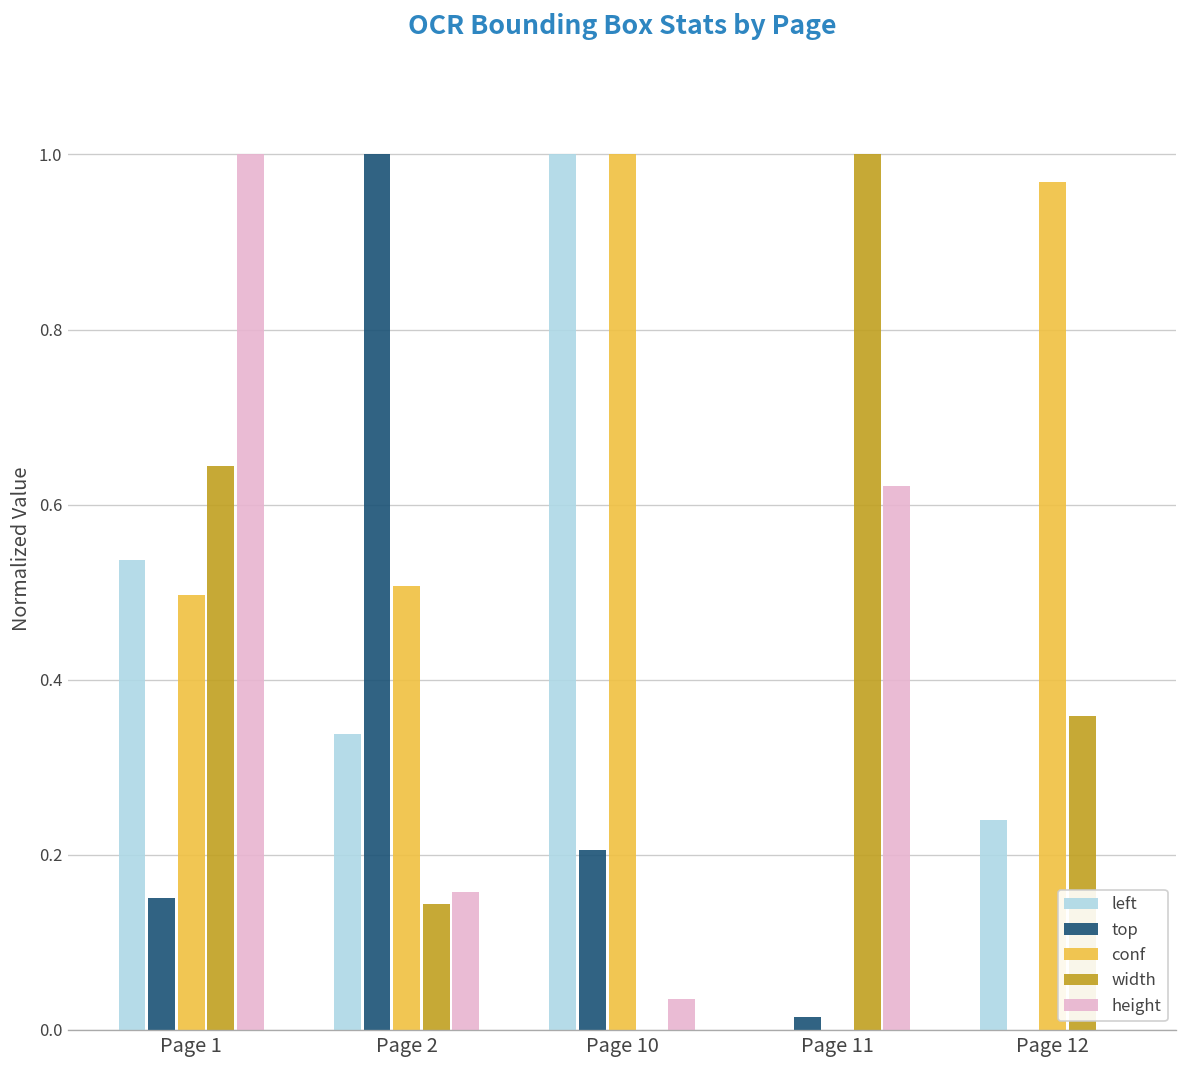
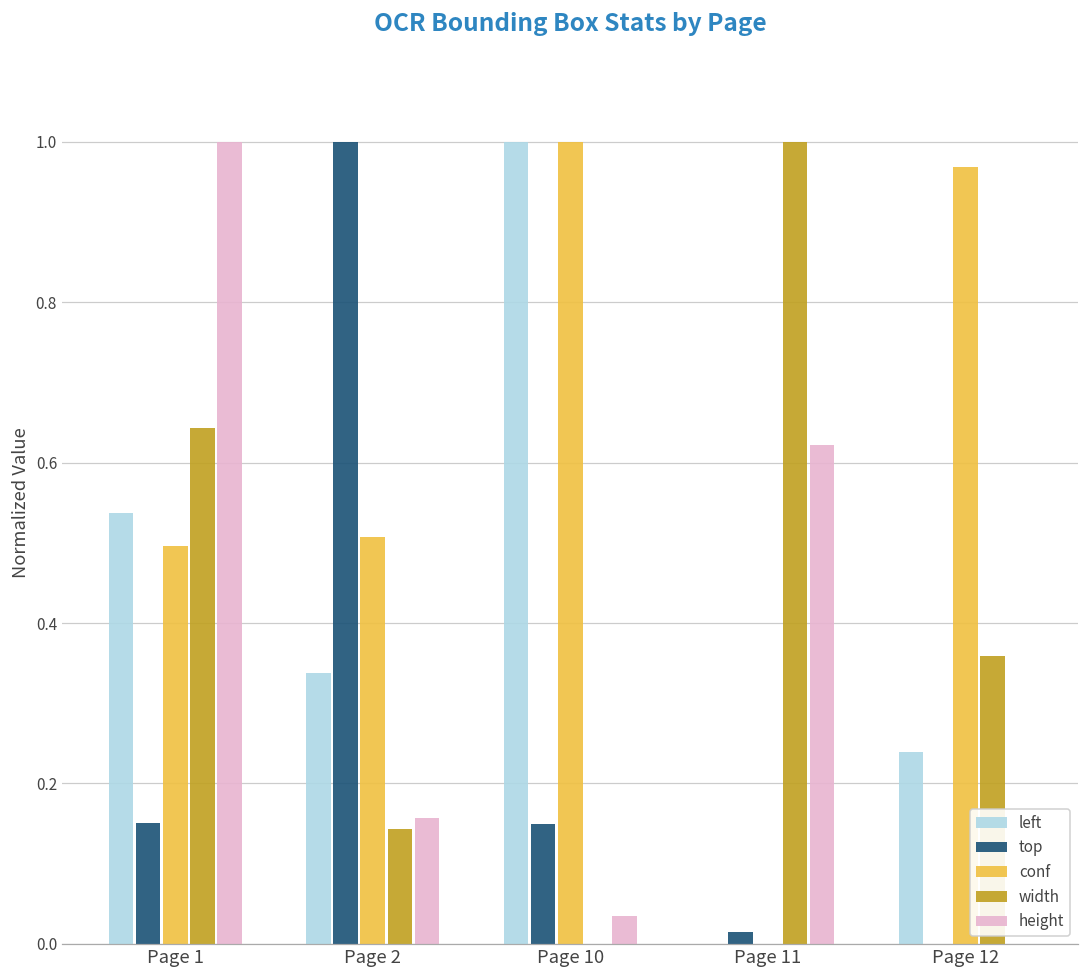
top, Page 10: 0.21 -> 0.15
